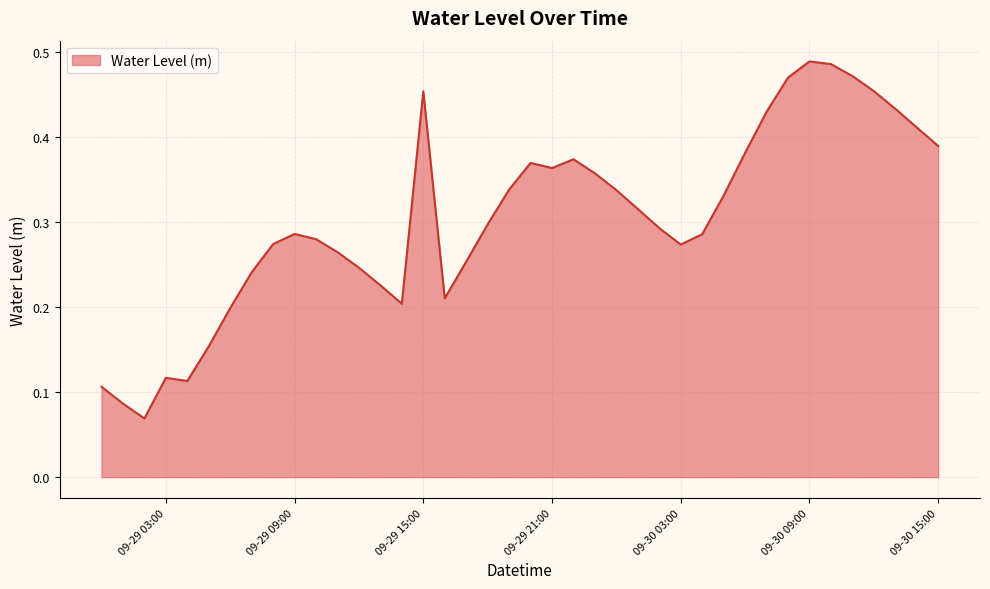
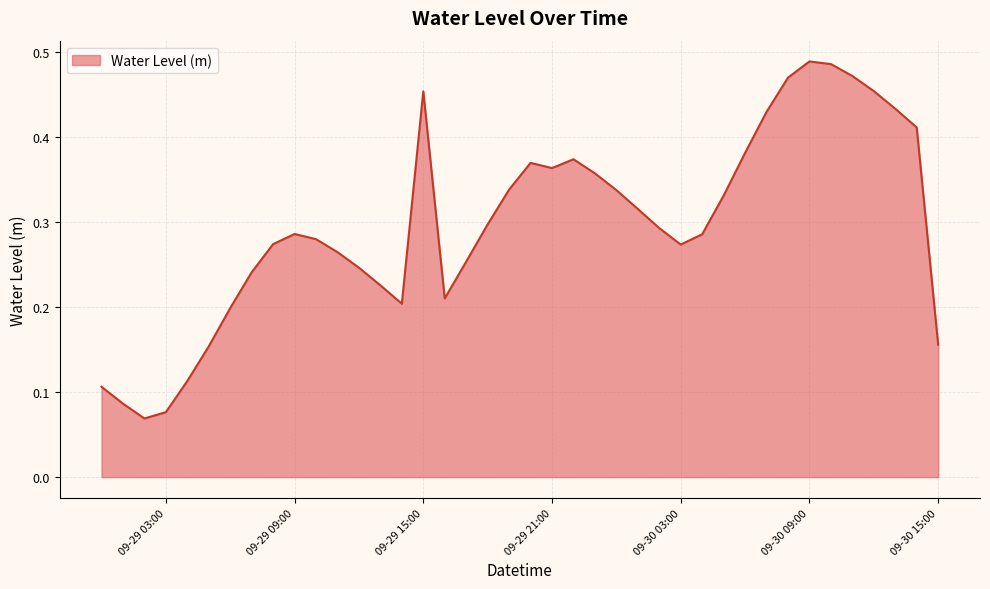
09-29 03:00: 0.12 -> 0.08
09-30 15:00: 0.39 -> 0.16
